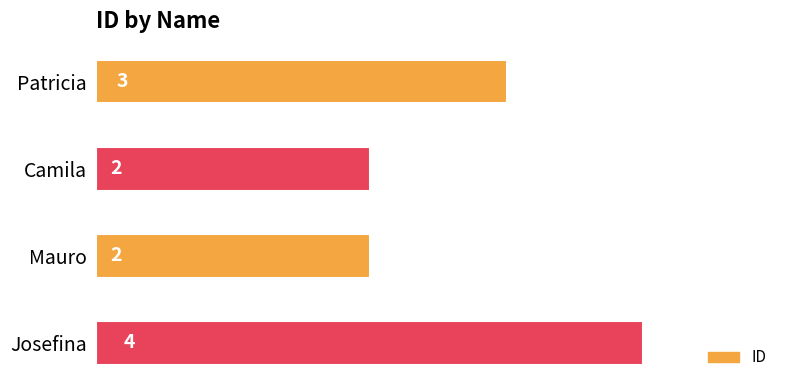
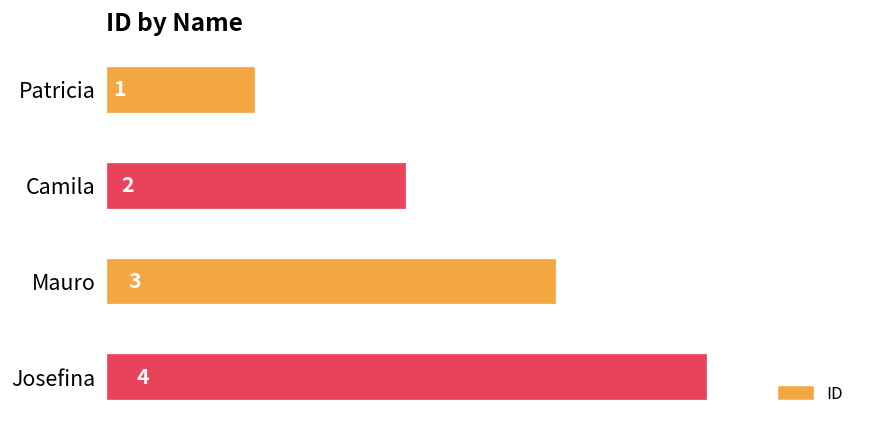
Patricia: 3 -> 1
Mauro: 2 -> 3
